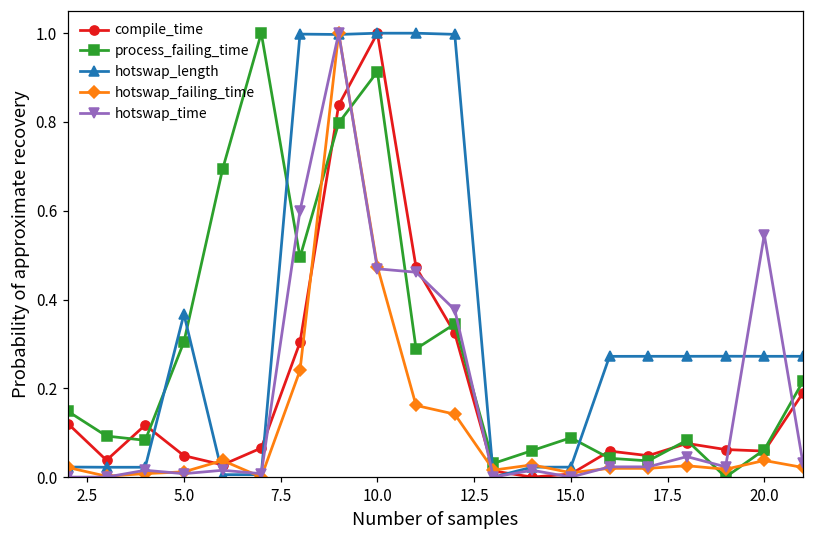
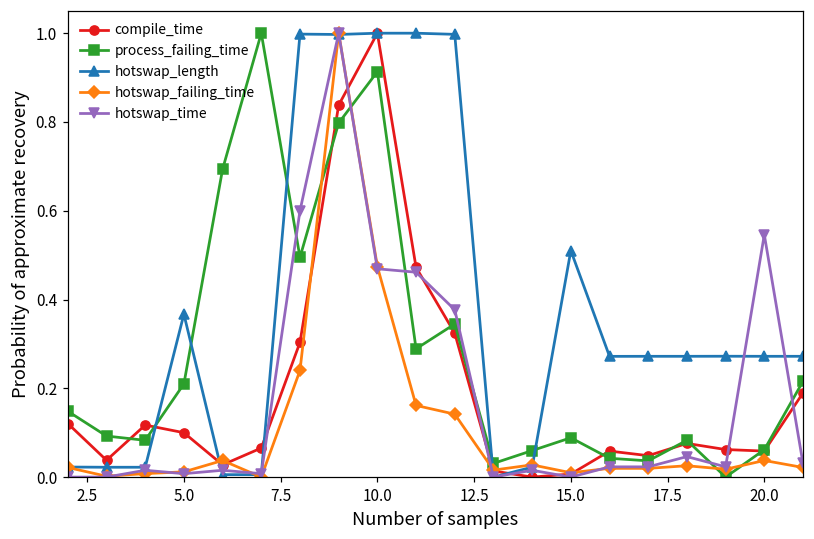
compile_time, 5.0: 0.05 -> 0.10
process_failing_time, 5.0: 0.30 -> 0.21
hotswap_length, 15.0: 0.02 -> 0.51
